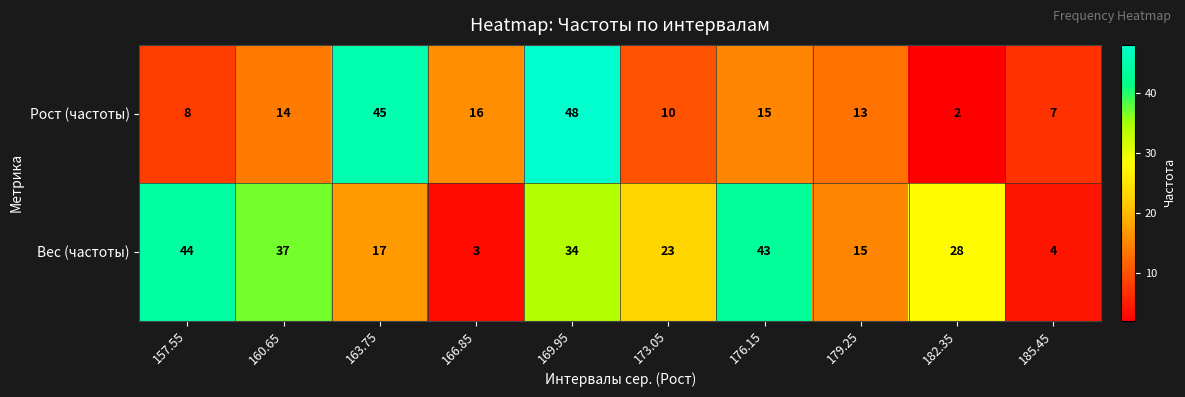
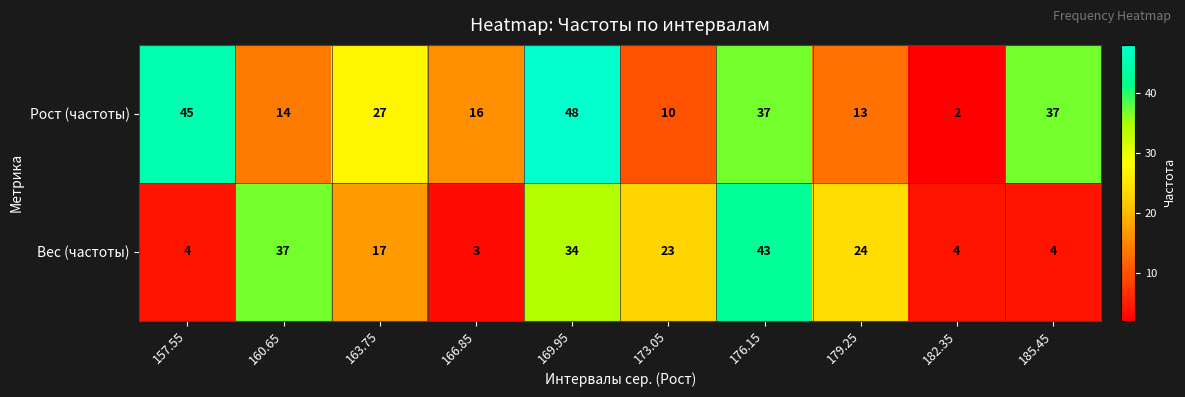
Рост (частоты), 157.55: 8 -> 45
Рост (частоты), 163.75: 45 -> 27
Рост (частоты), 176.15: 15 -> 37
Рост (частоты), 185.45: 7 -> 37
Вес (частоты), 157.55: 44 -> 4
Вес (частоты), 179.25: 15 -> 24
Вес (частоты), 182.35: 28 -> 4
